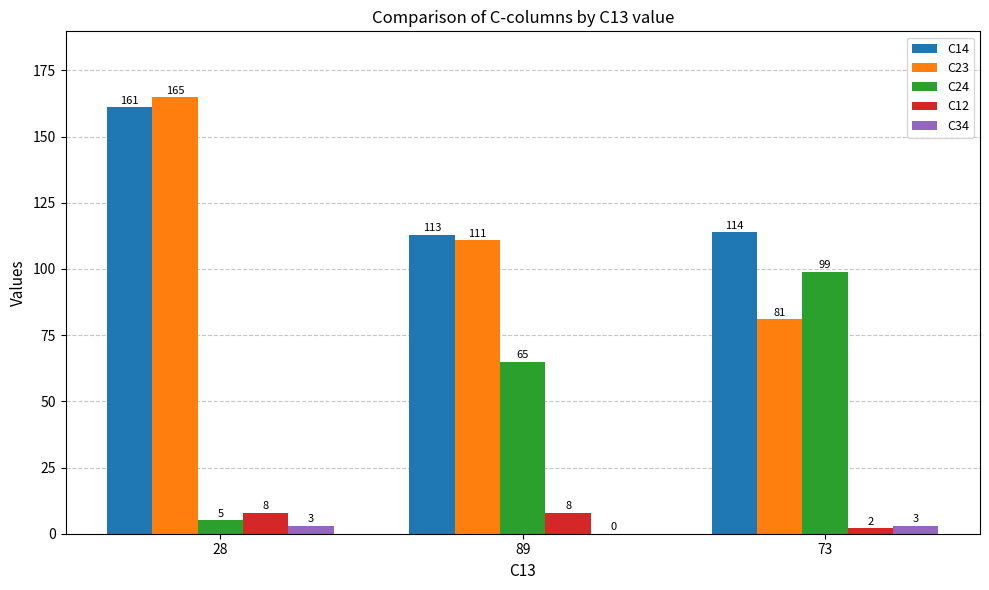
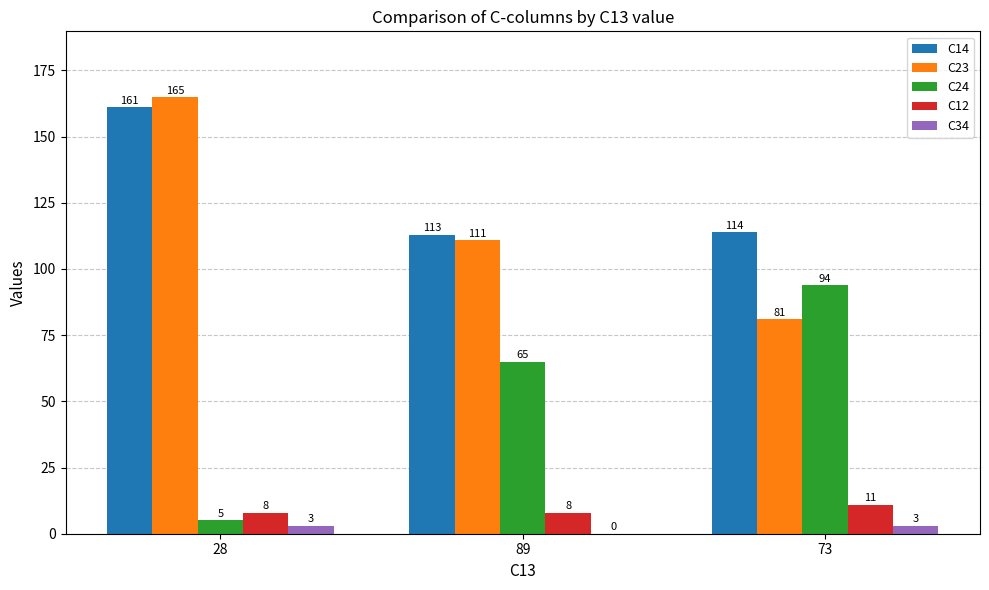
C24, 73: 99 -> 94
C12, 73: 2 -> 11
